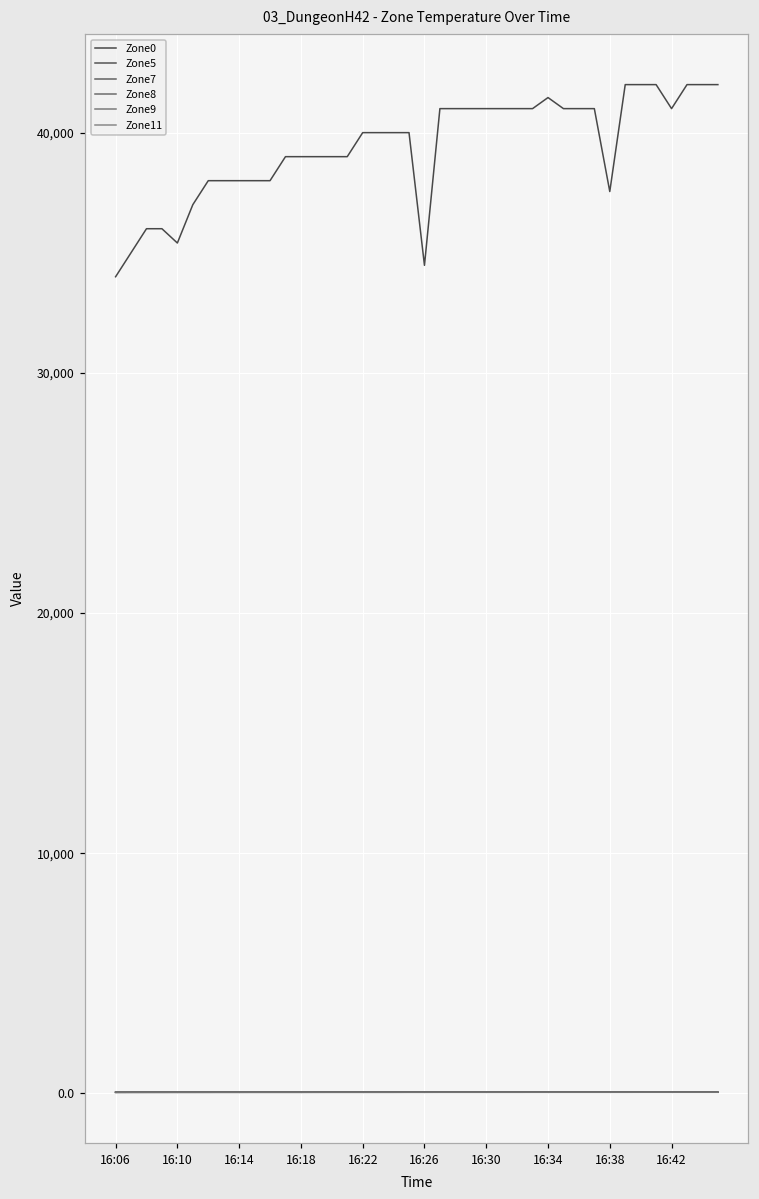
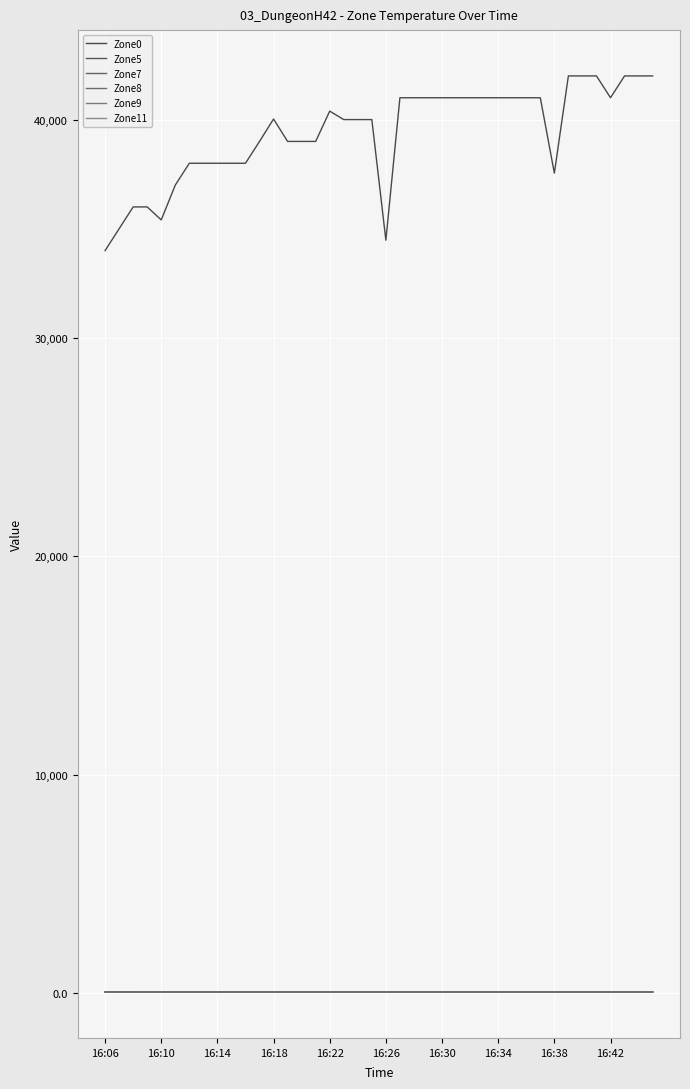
Zone0, 16:18: 39,000 -> 40,000
Zone0, 16:22: 40,000 -> 40,400
Zone0, 16:34: 41,500 -> 41,000
